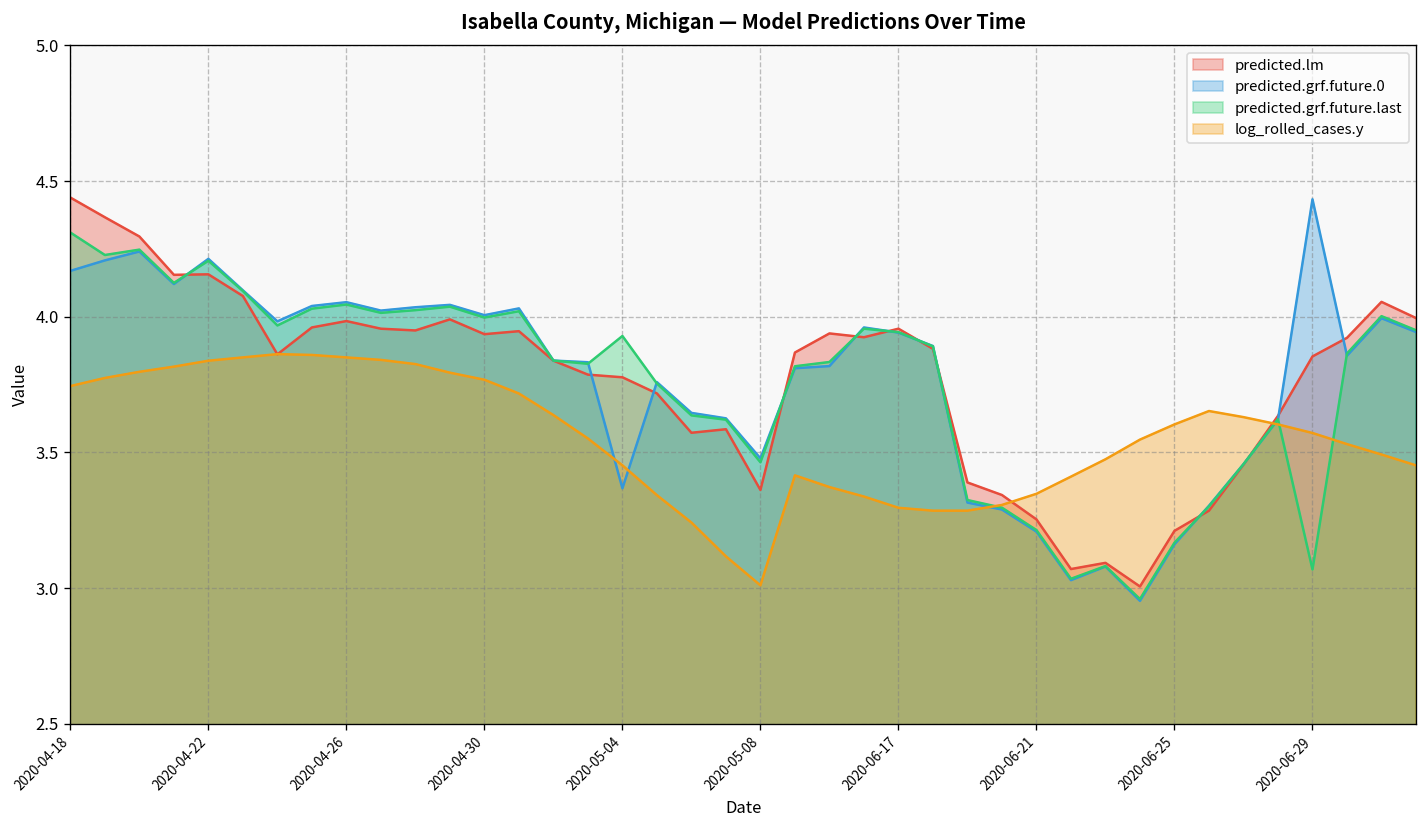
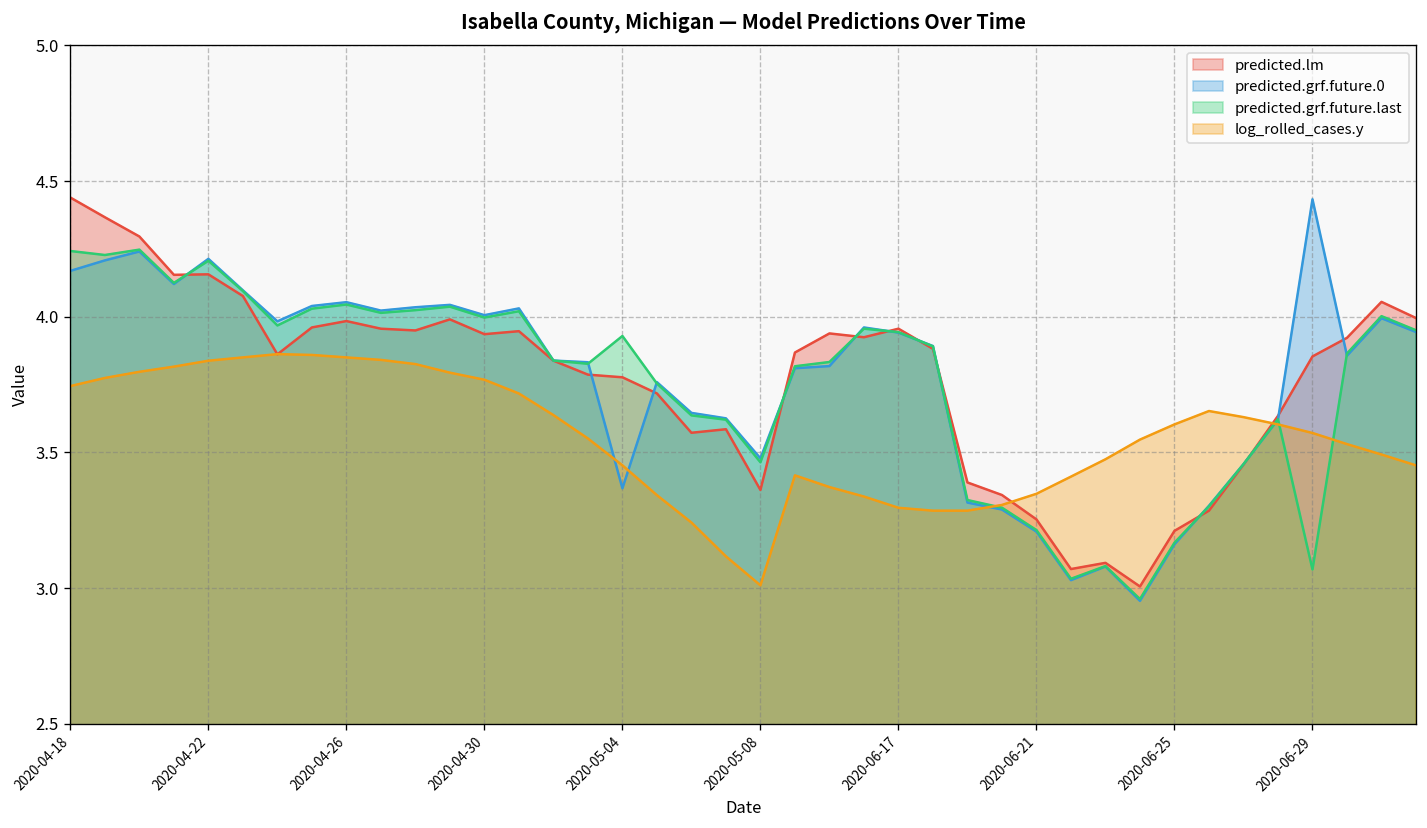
predicted.grf.future.last, 2020-04-18: 4.31 -> 4.24
